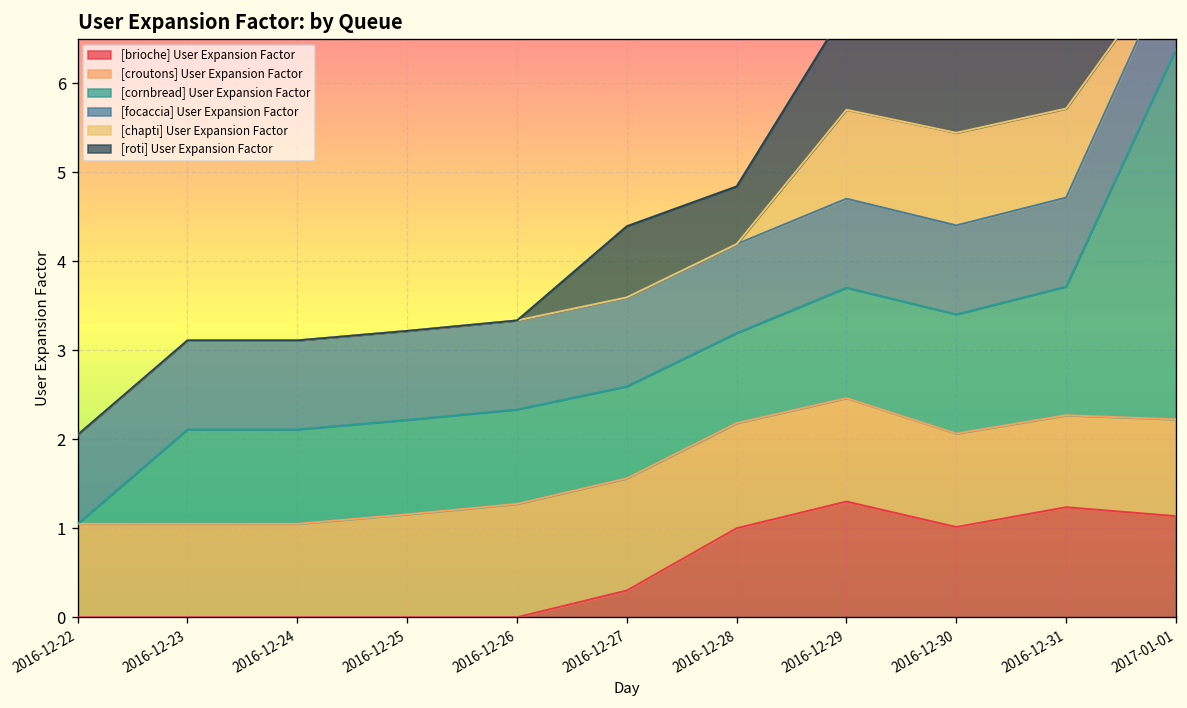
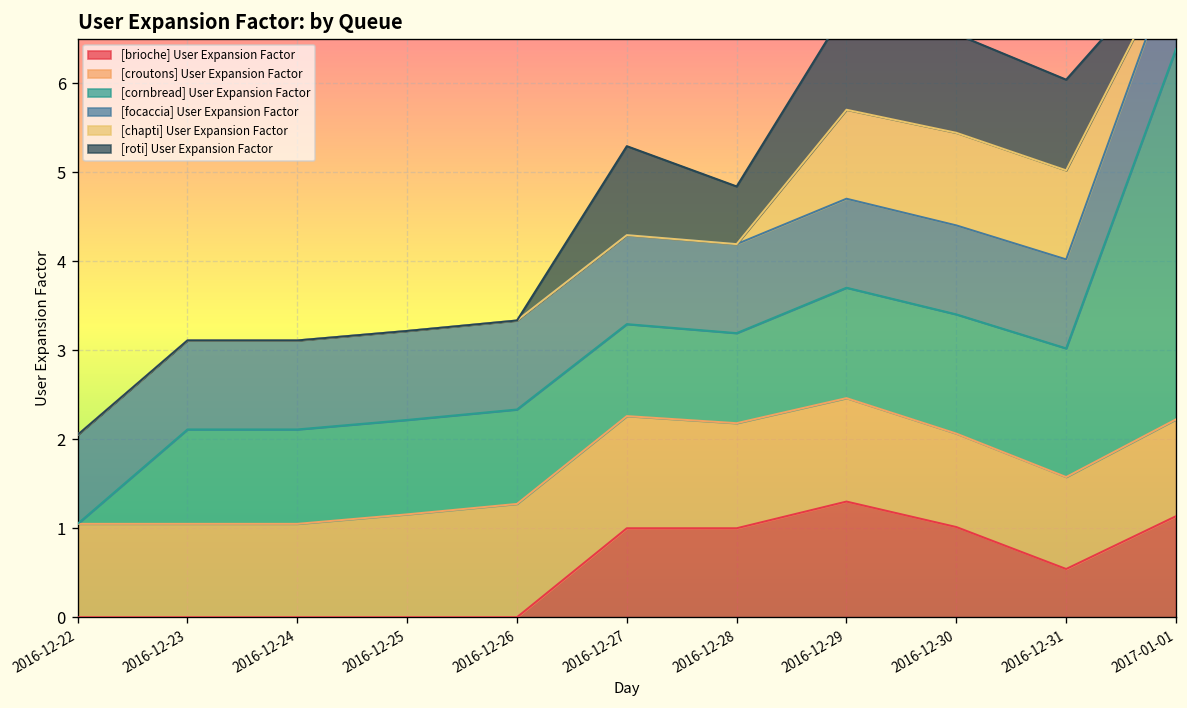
[brioche] User Expansion Factor, 2016-12-27: 0.3 -> 1.0
[roti] User Expansion Factor, 2016-12-27: 0.8 -> 1.0
[brioche] User Expansion Factor, 2016-12-31: 1.2 -> 0.5
